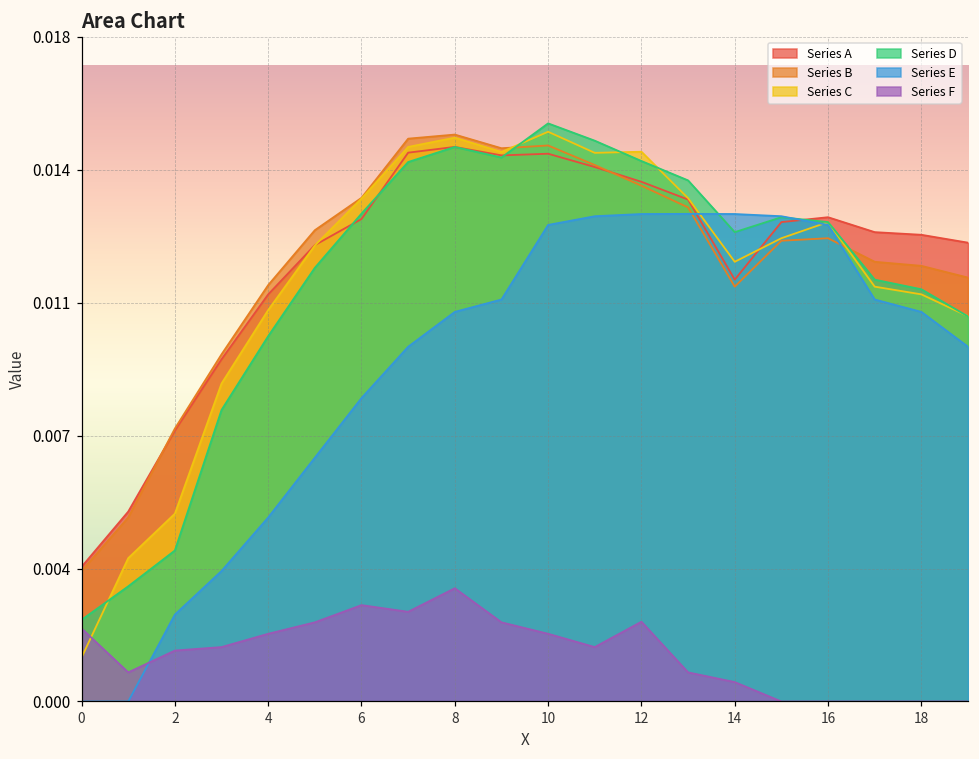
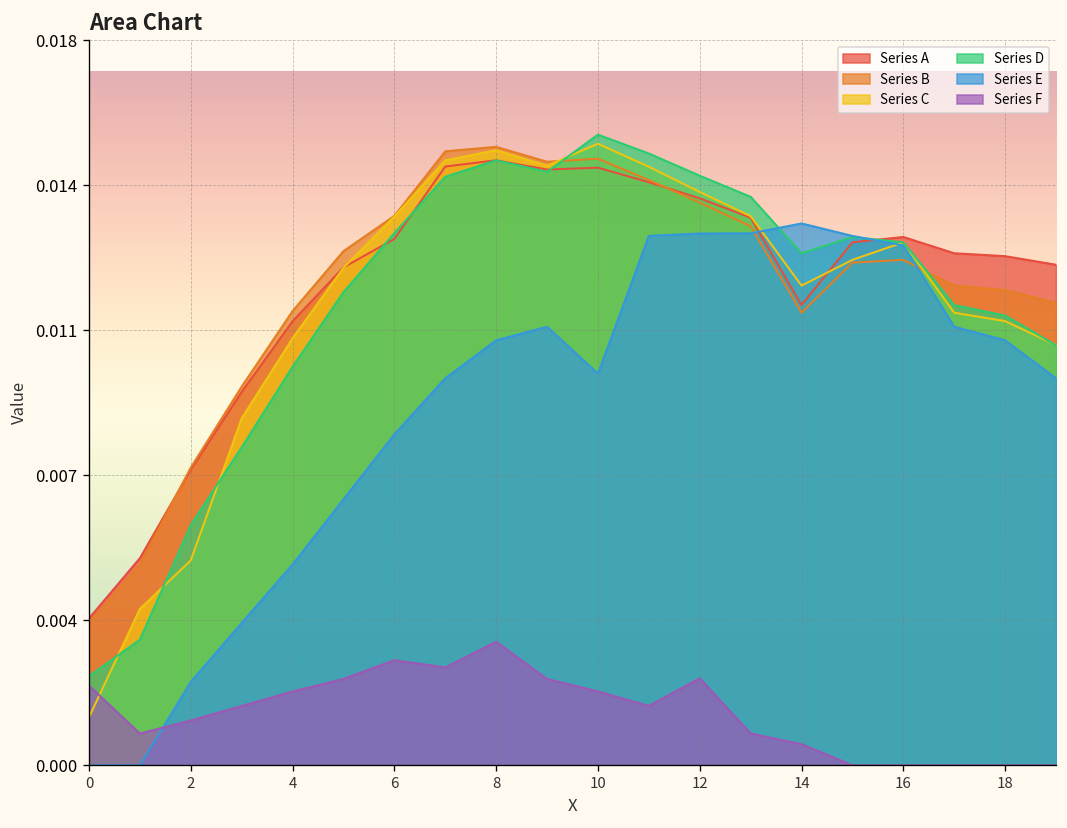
Series D, 2: 0.0041 -> 0.0060
Series E, 2: 0.0024 -> 0.0021
Series F, 2: 0.0014 -> 0.0011
Series E, 10: 0.0129 -> 0.0097
Series C, 12: 0.0149 -> 0.0143
Series E, 14: 0.0132 -> 0.0135
